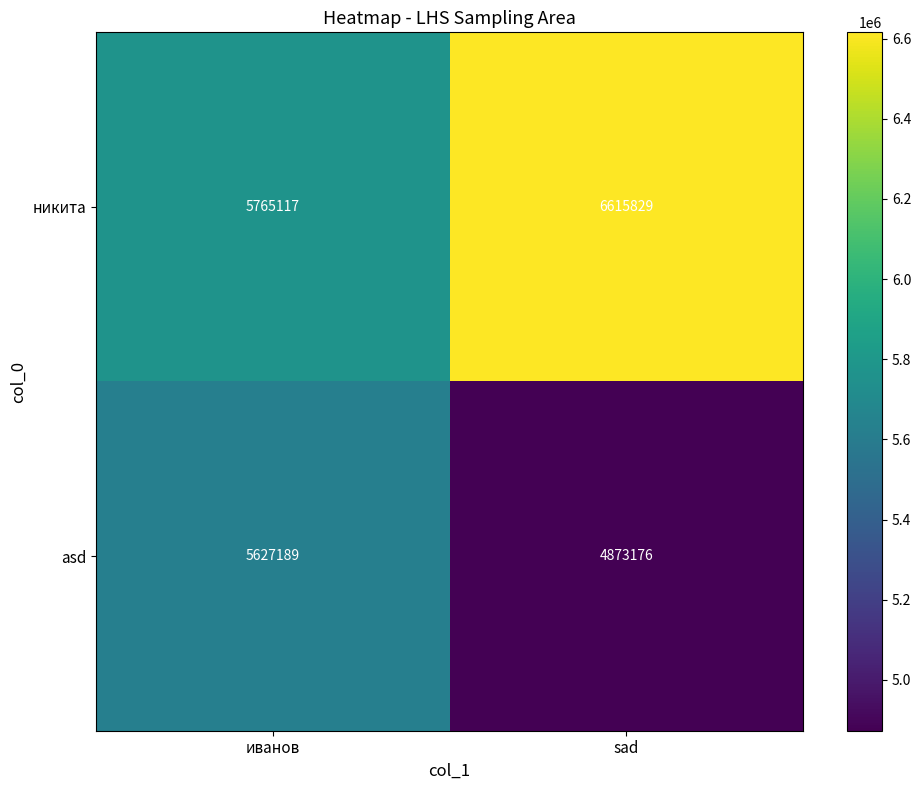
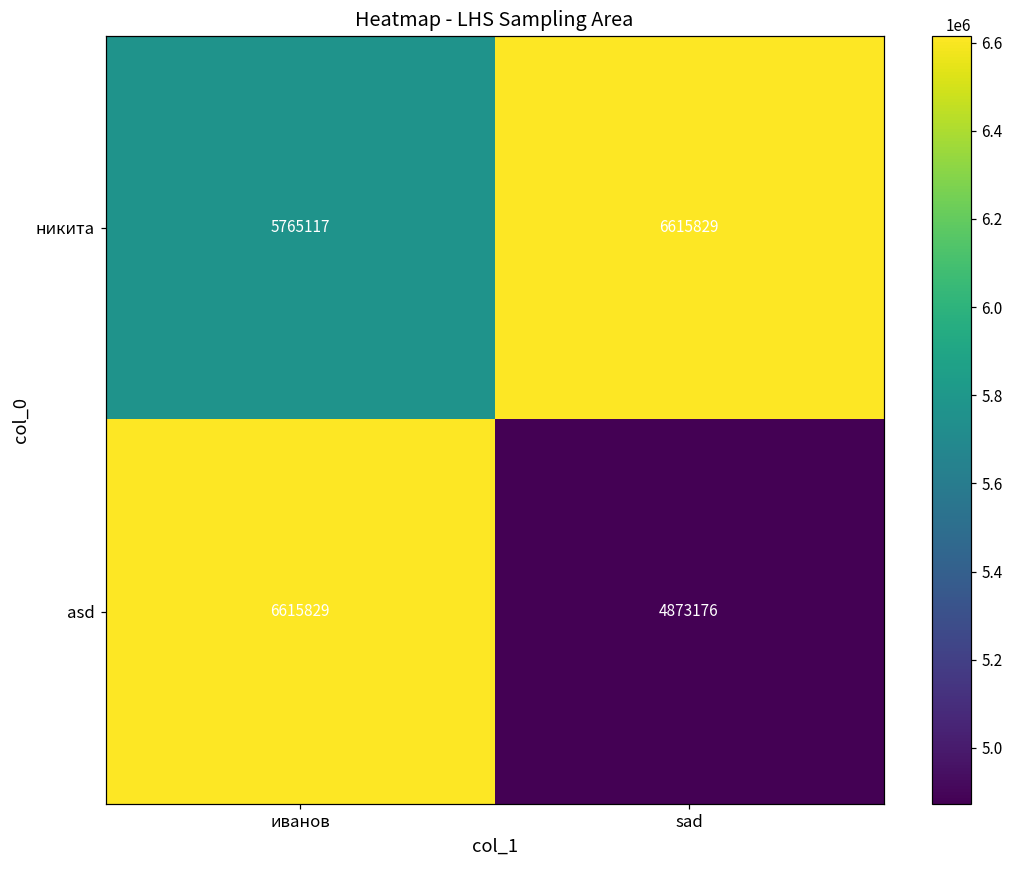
asd, иванов: 5627189 -> 6615829
